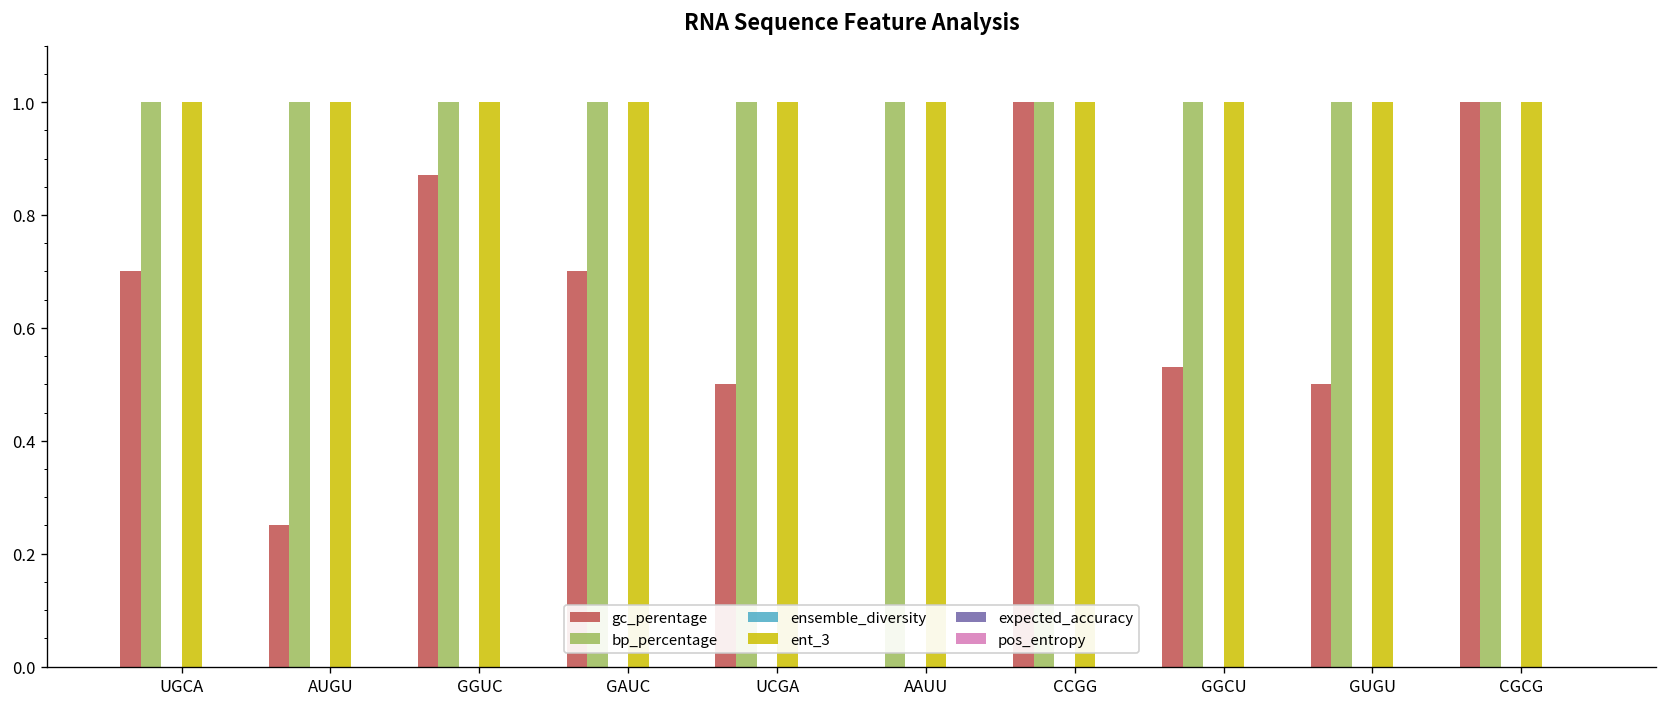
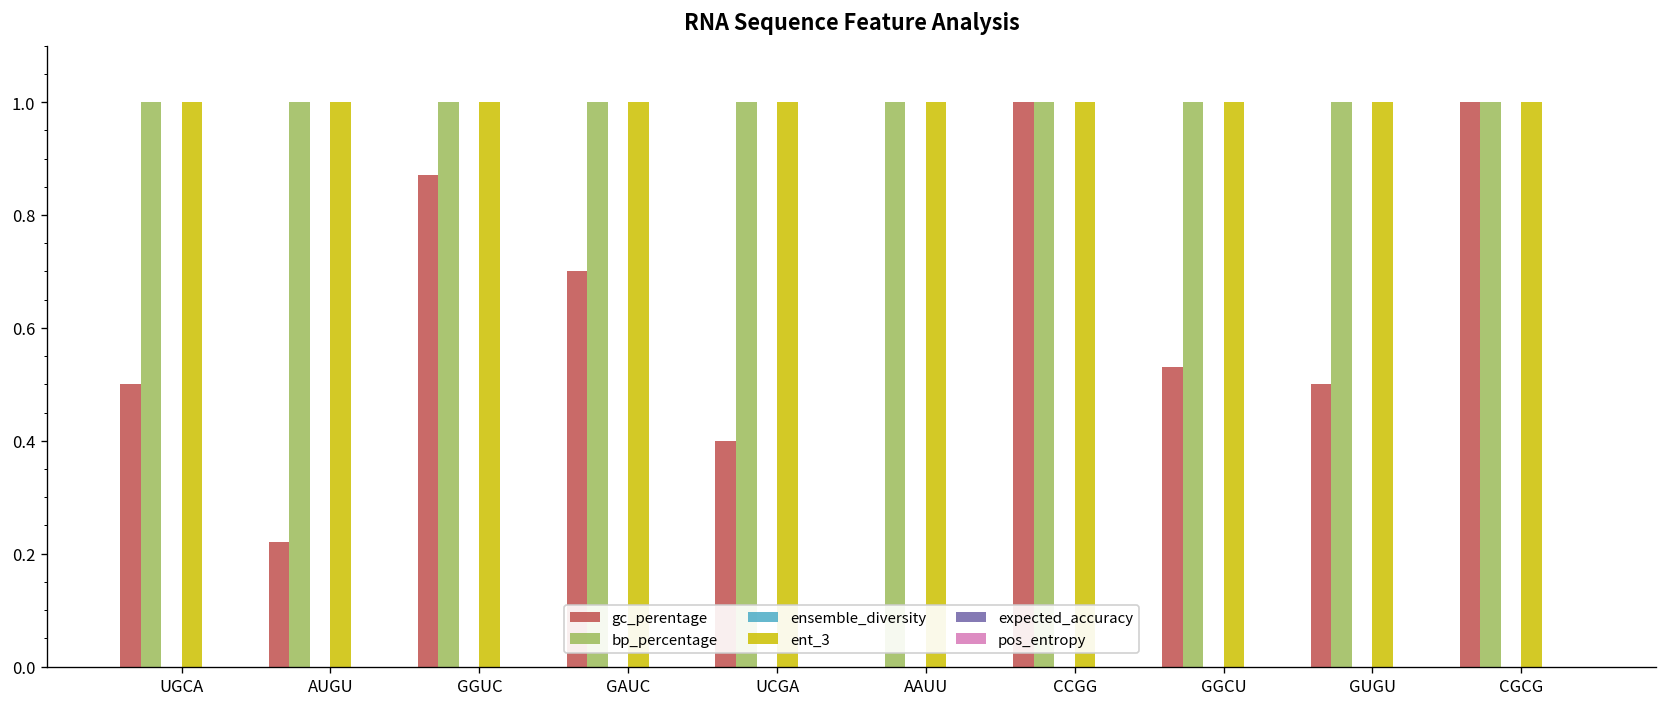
gc_perentage, UGCA: 0.7 -> 0.5
gc_perentage, AUGU: 0.25 -> 0.22
gc_perentage, UCGA: 0.5 -> 0.4
